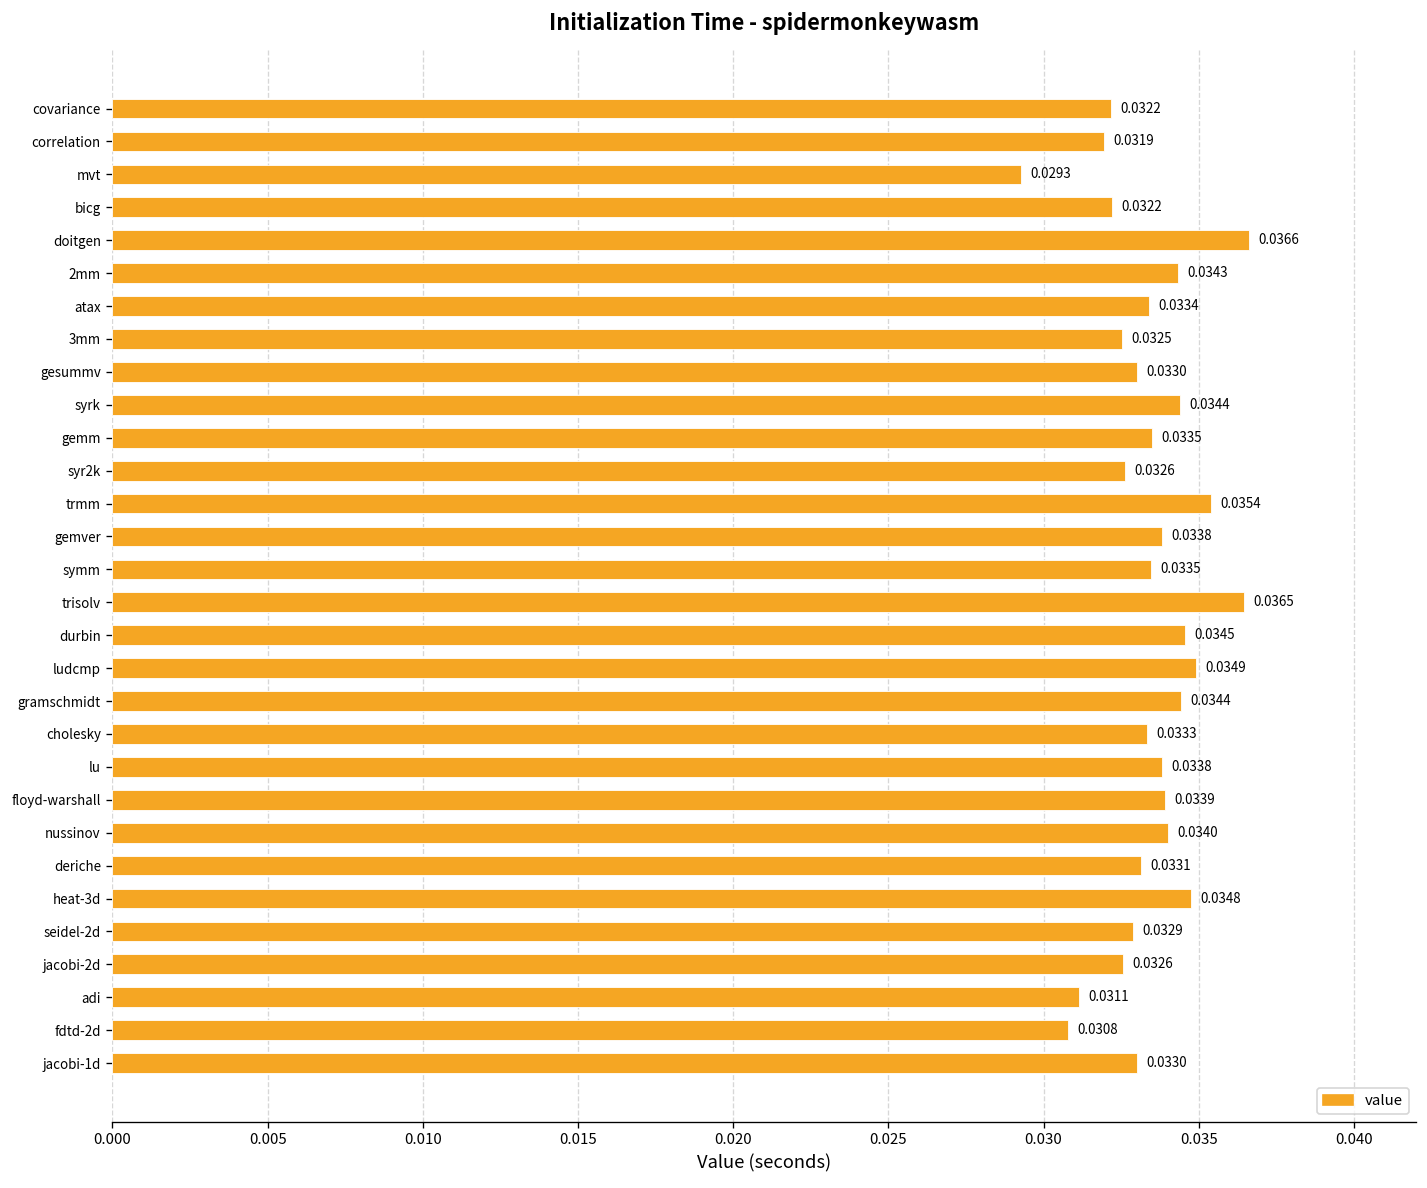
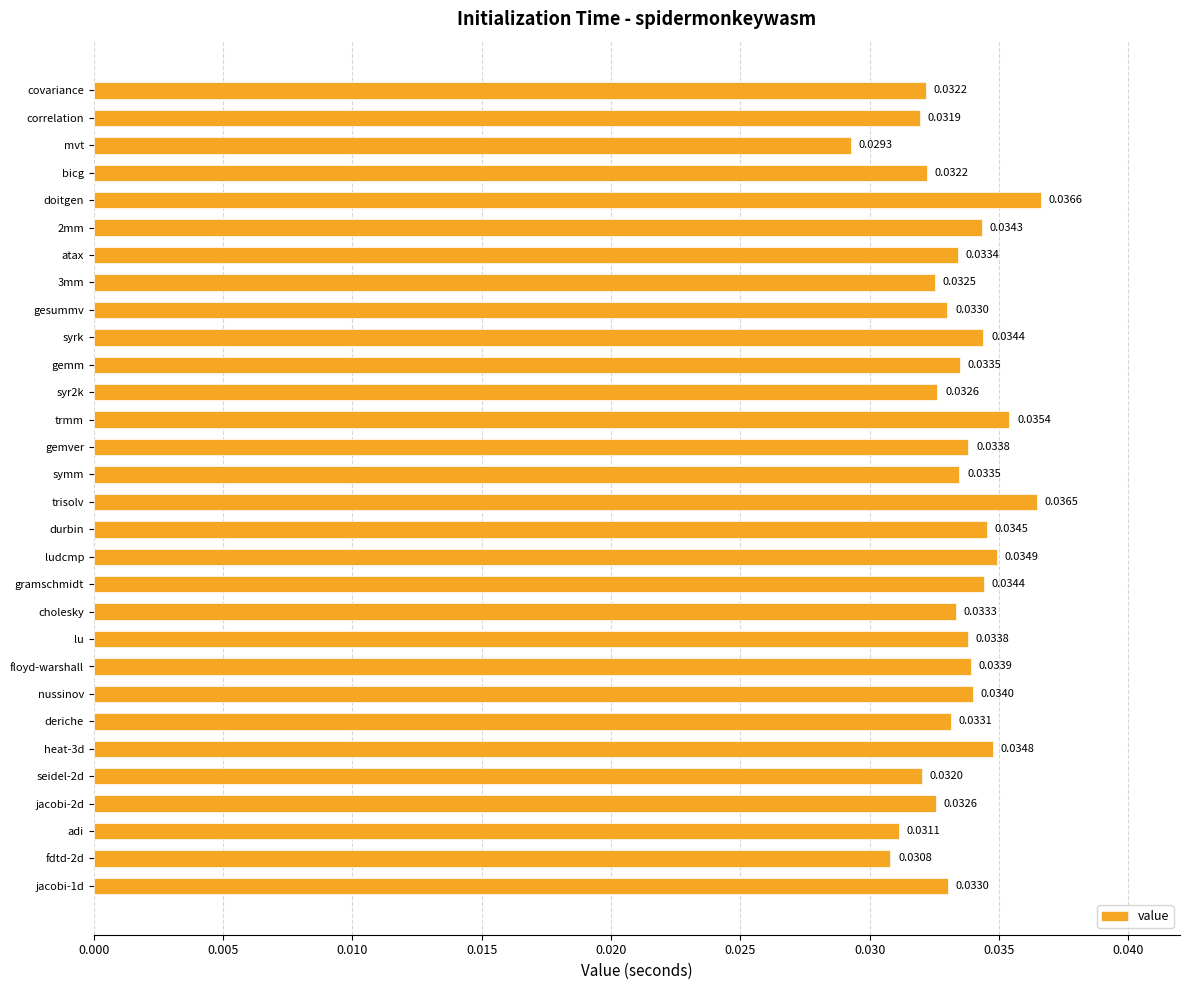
seidel-2d: 0.0329 -> 0.0320
